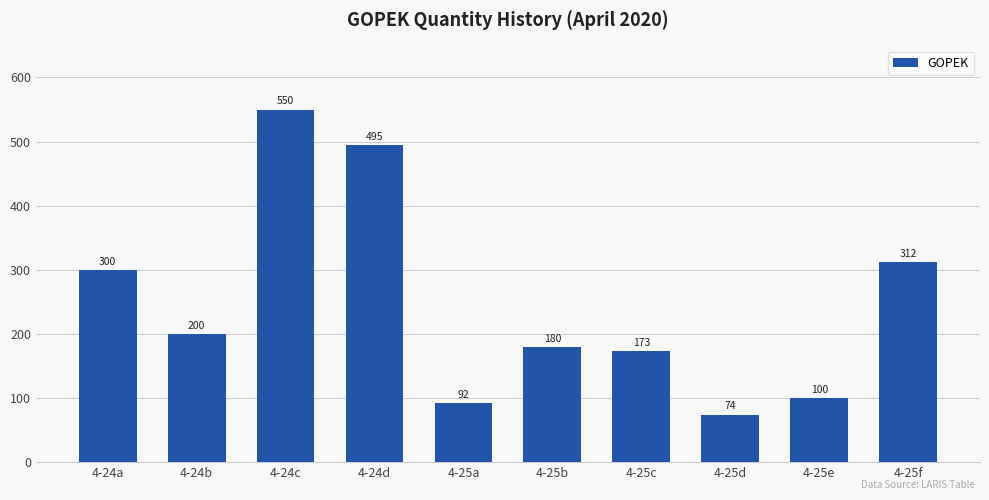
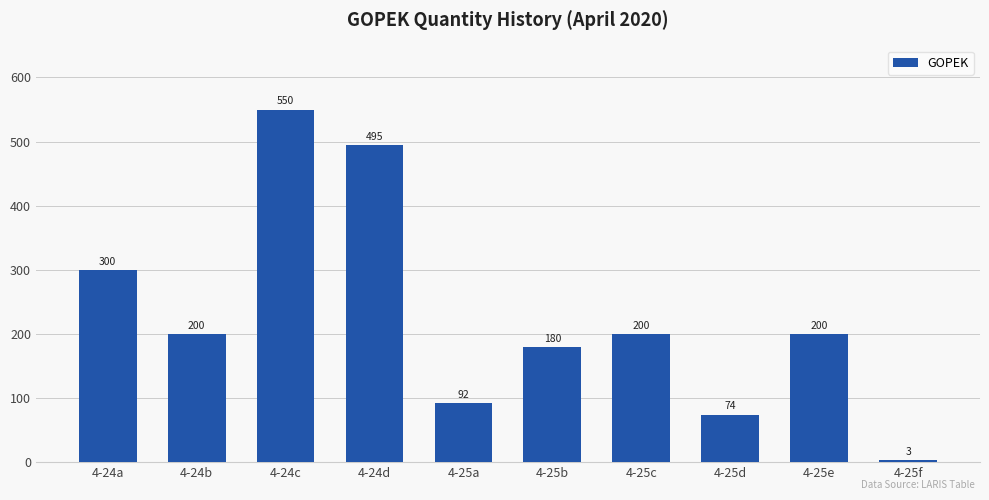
4-25c: 173 -> 200
4-25e: 100 -> 200
4-25f: 312 -> 3
